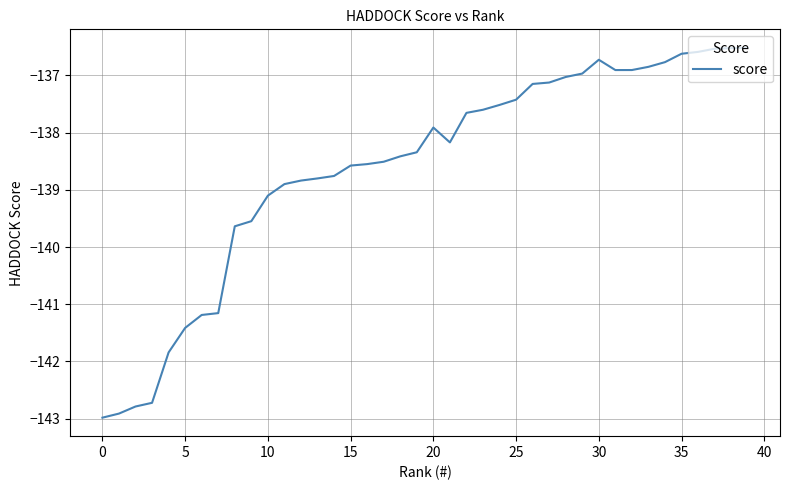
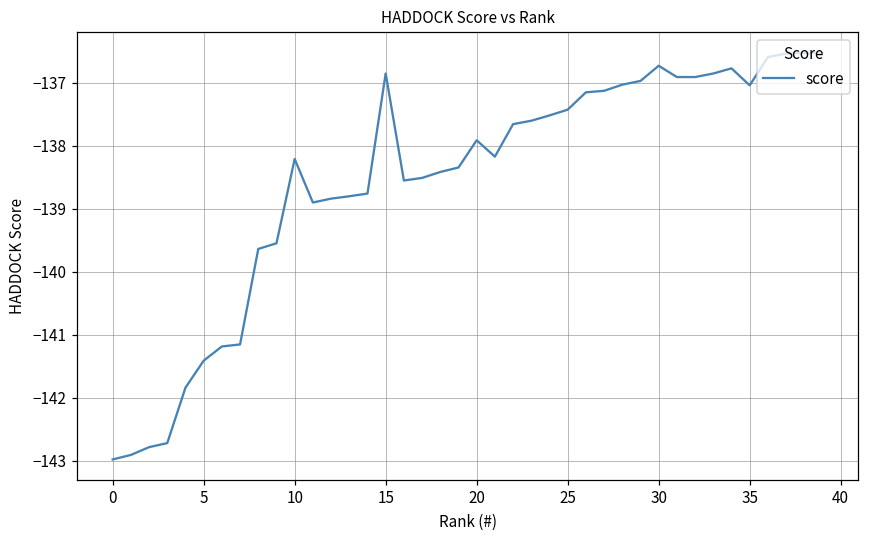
10: -139.1 -> -138.2
15: -138.6 -> -136.8
35: -136.6 -> -137.0
